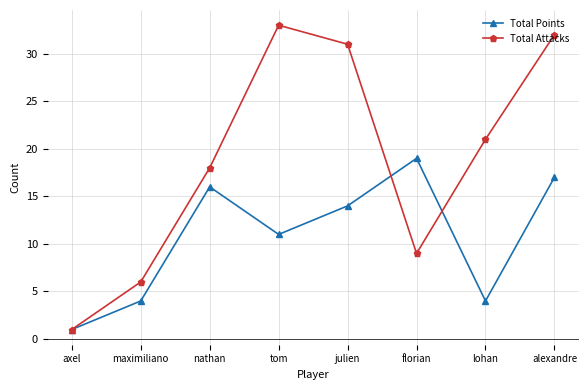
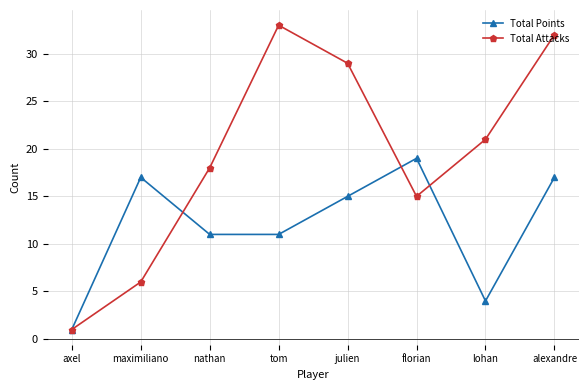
Total Points, maximiliano: 4 -> 17
Total Points, nathan: 16 -> 11
Total Points, julien: 14 -> 15
Total Attacks, julien: 31 -> 29
Total Attacks, florian: 9 -> 15
